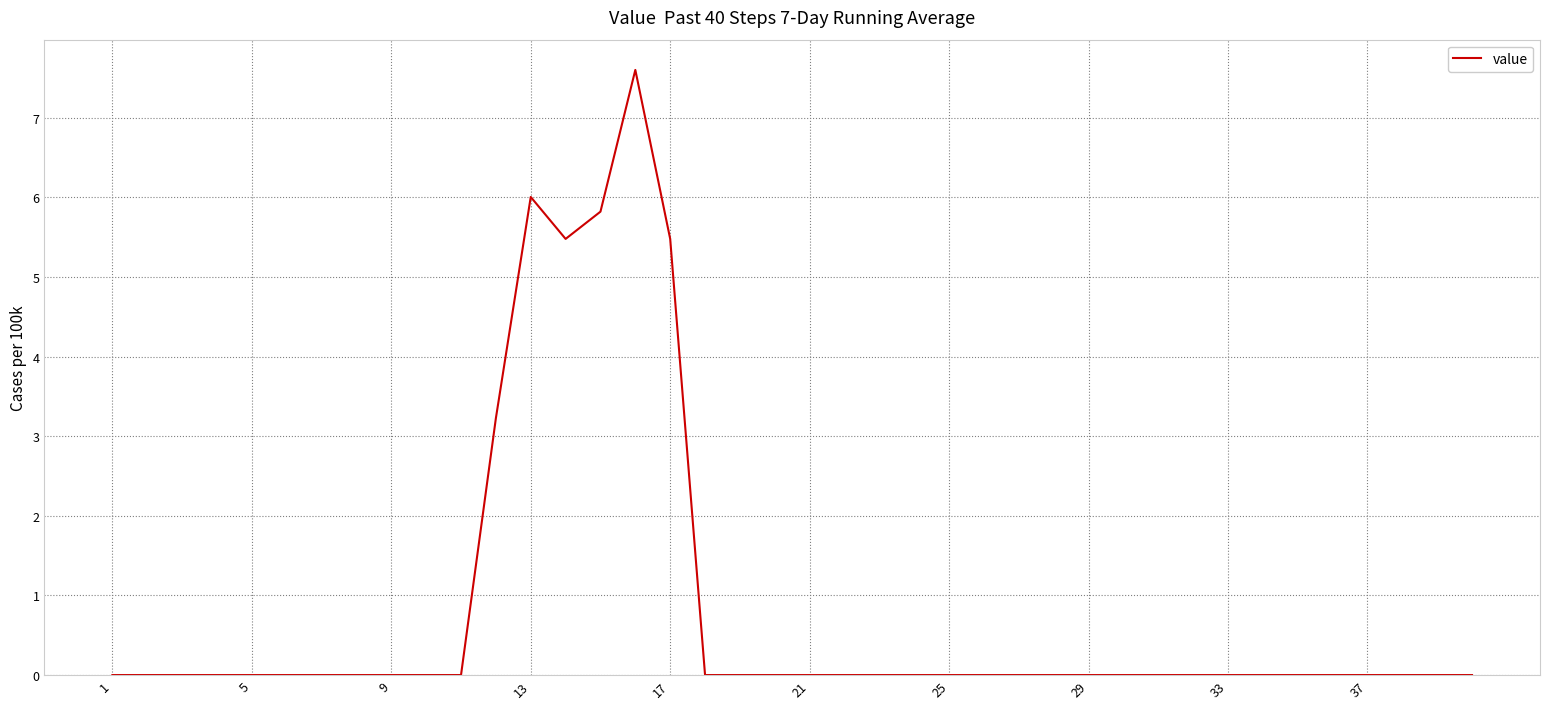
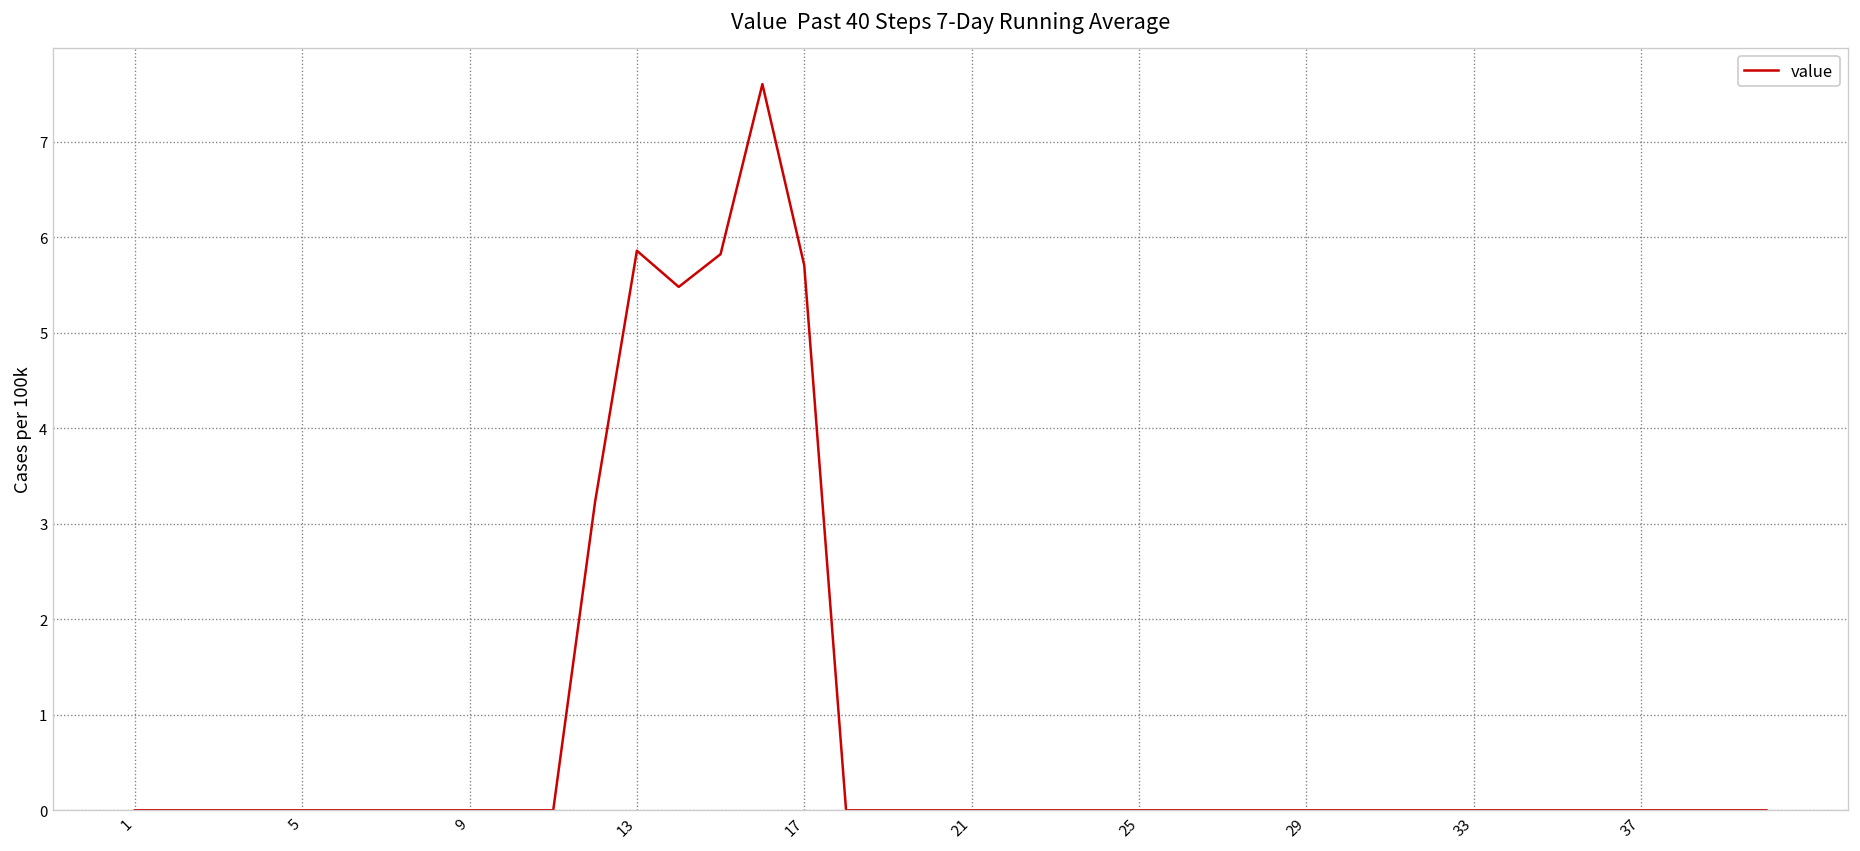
13: 6.0 -> 5.9
17: 5.5 -> 5.7
